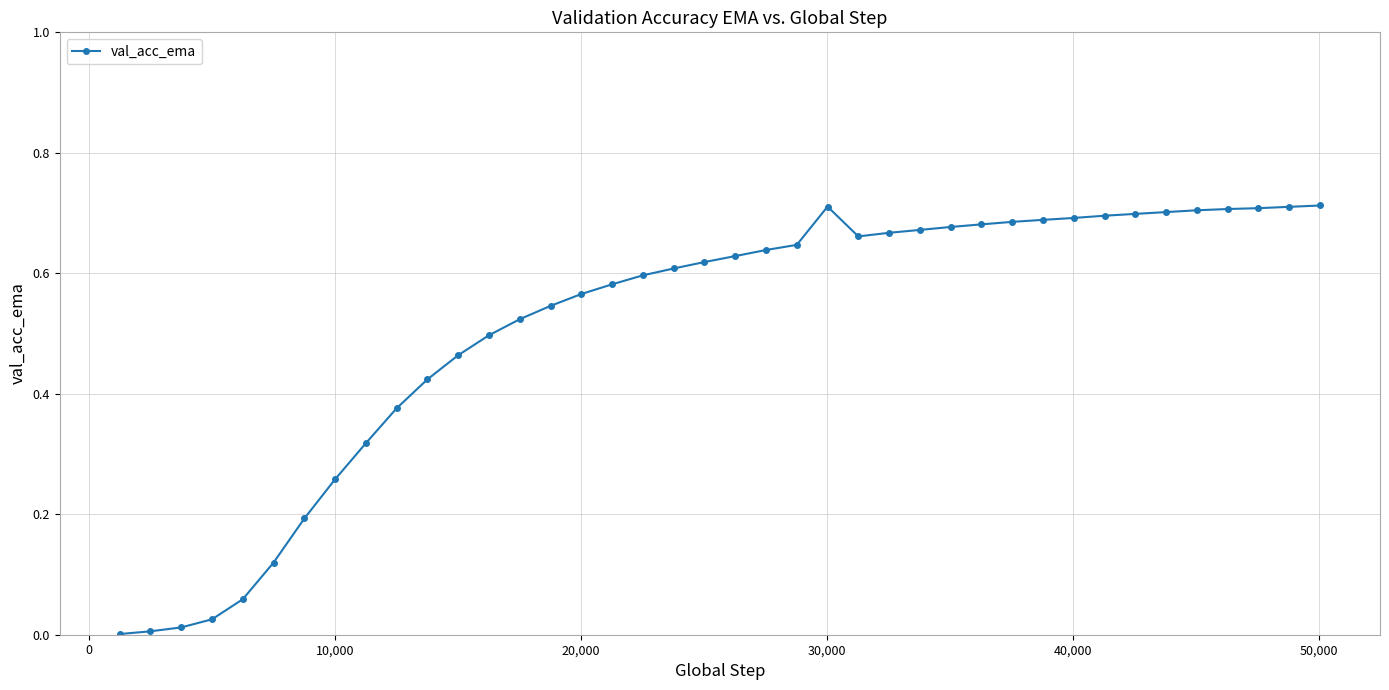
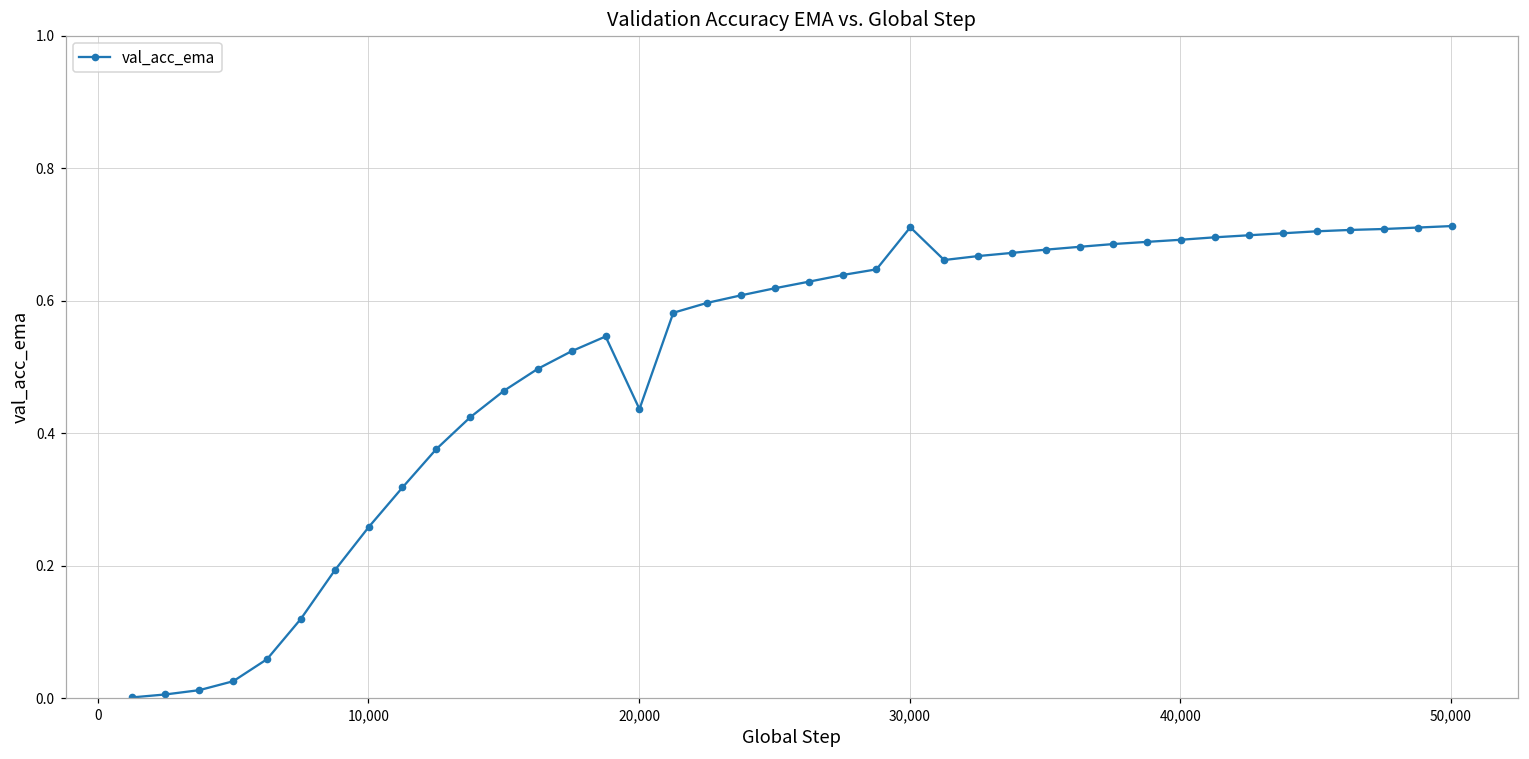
20,000: 0.57 -> 0.44
